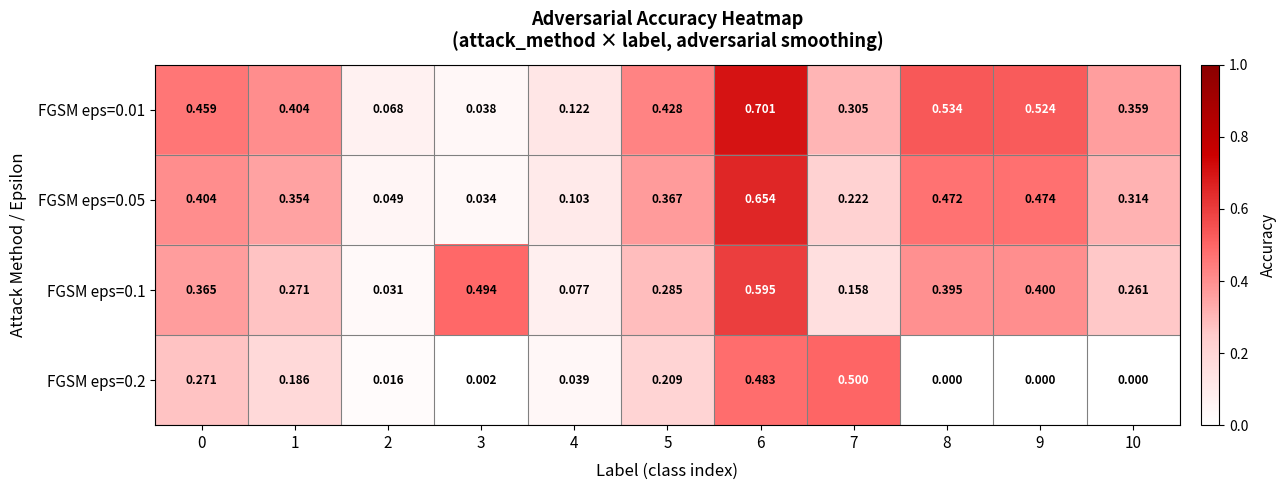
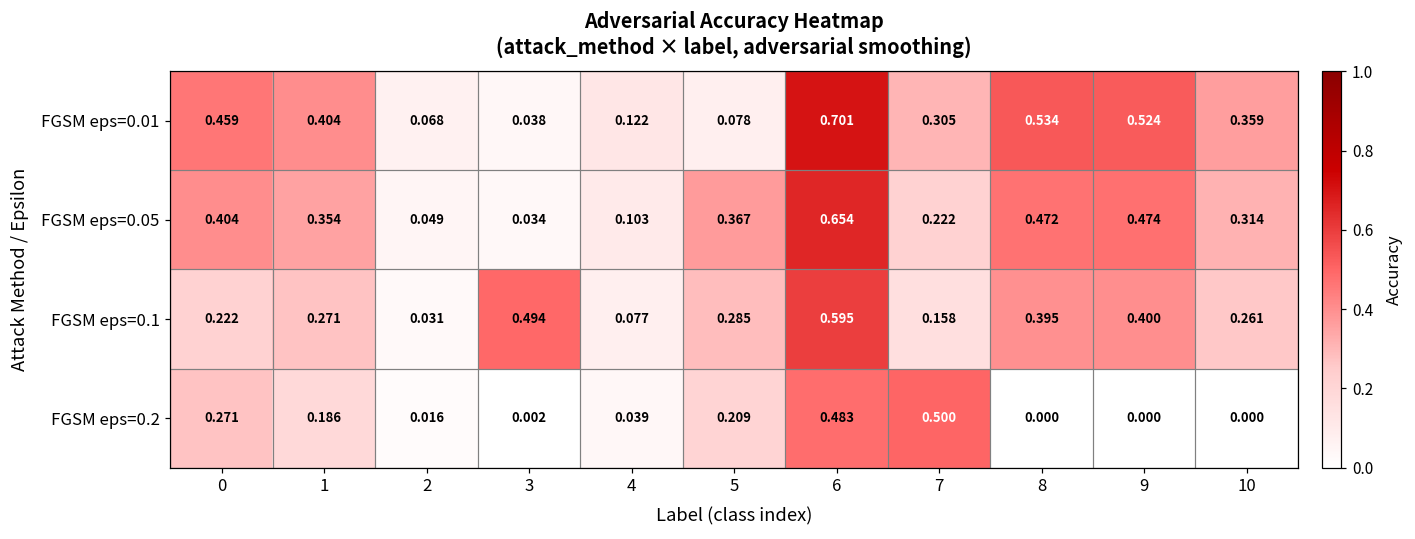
FGSM eps=0.01, 5: 0.428 -> 0.078
FGSM eps=0.1, 0: 0.365 -> 0.222
